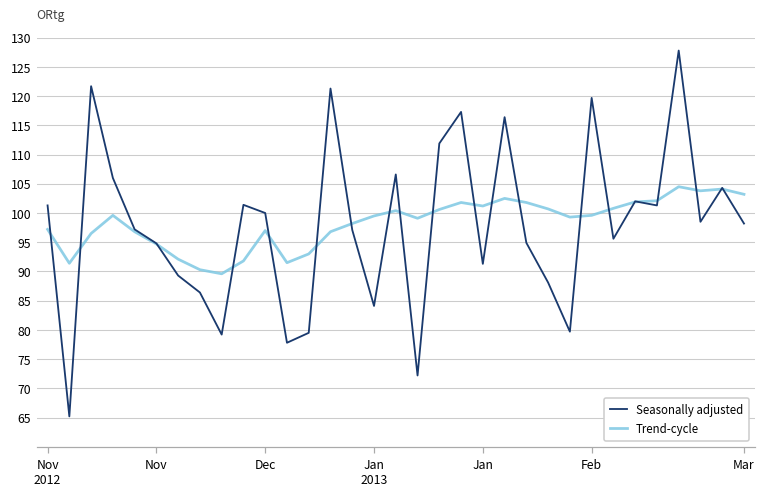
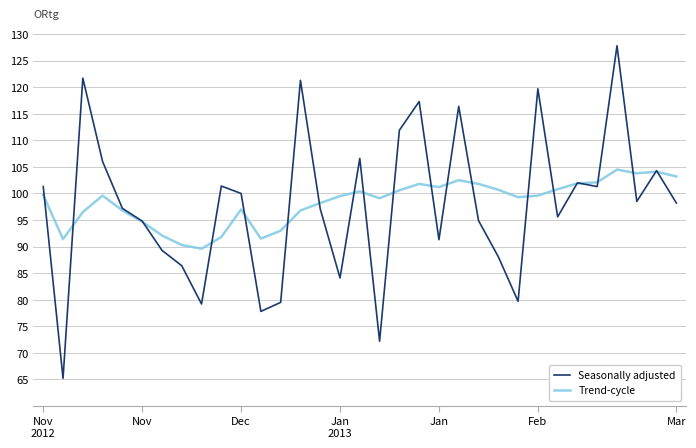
Trend-cycle, Nov 2012: 97 -> 100
